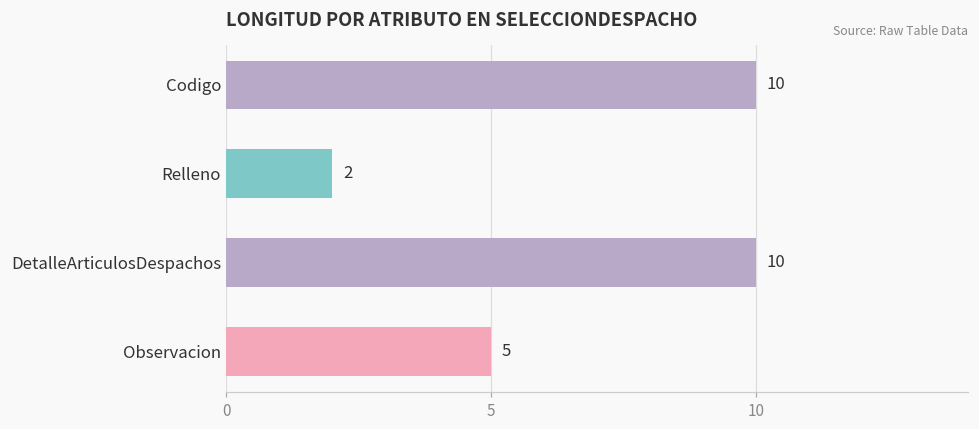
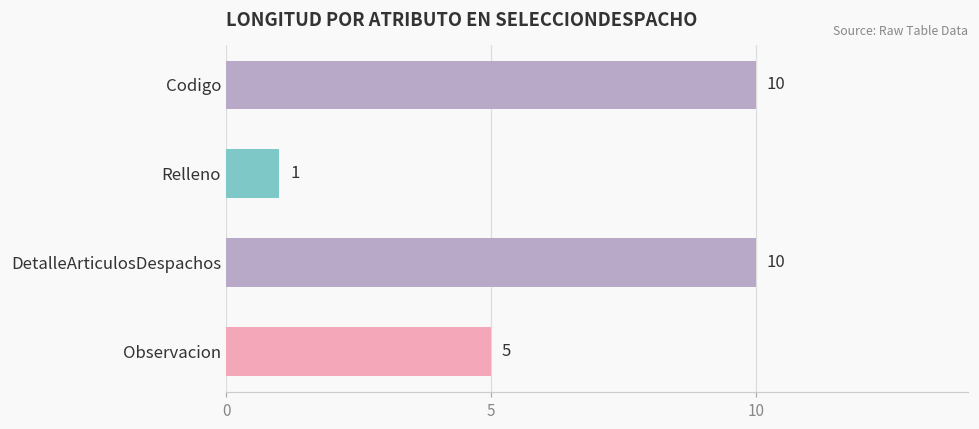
Relleno: 2 -> 1
